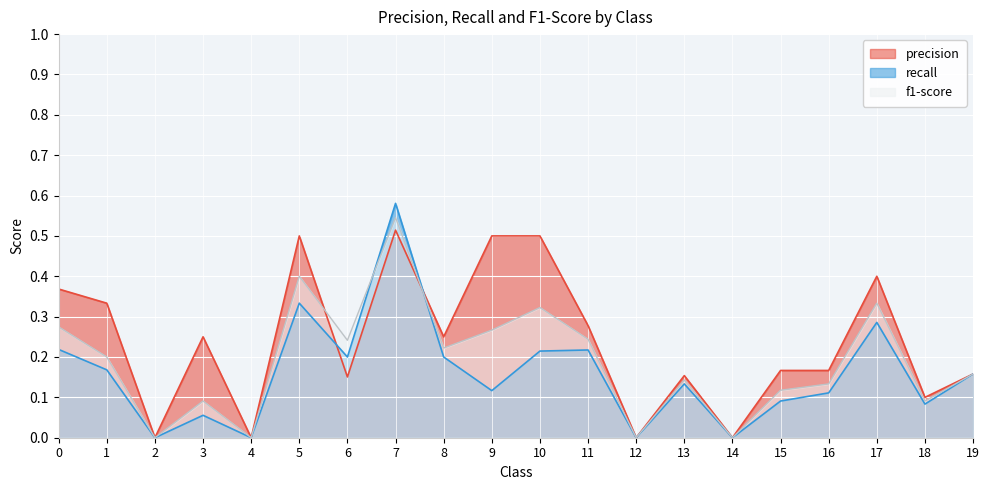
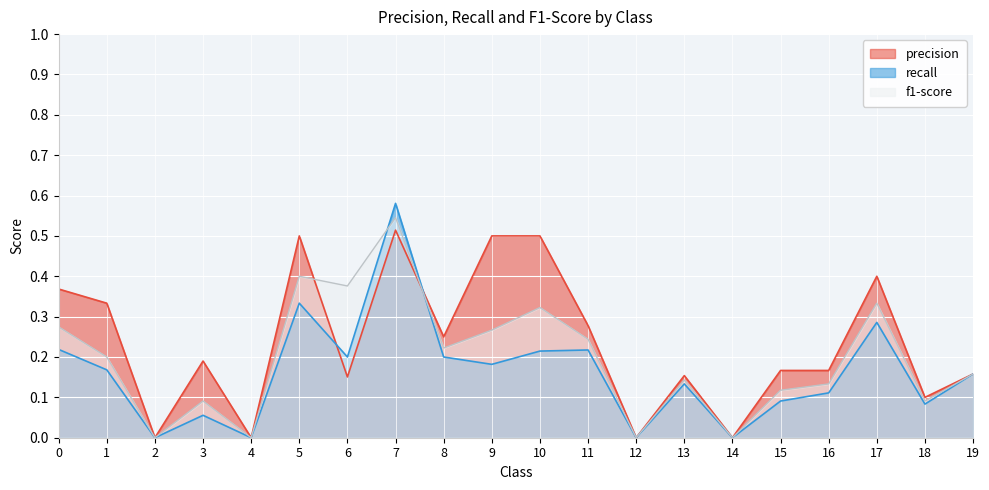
precision, 3: 0.25 -> 0.19
f1-score, 6: 0.24 -> 0.38
recall, 9: 0.12 -> 0.18
